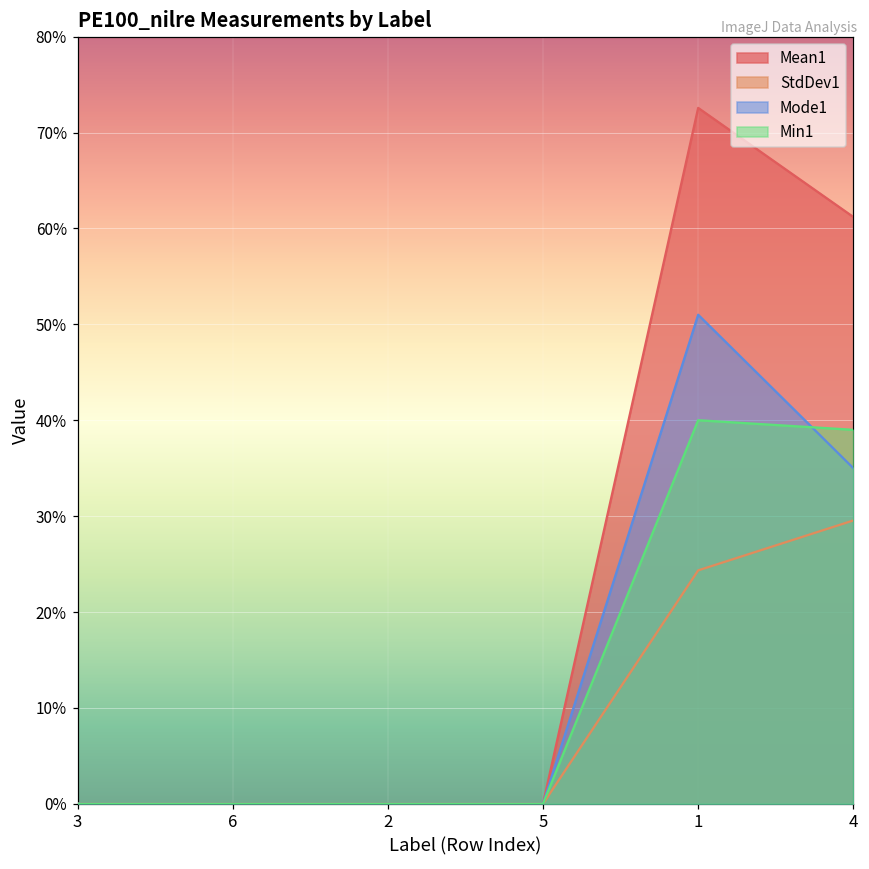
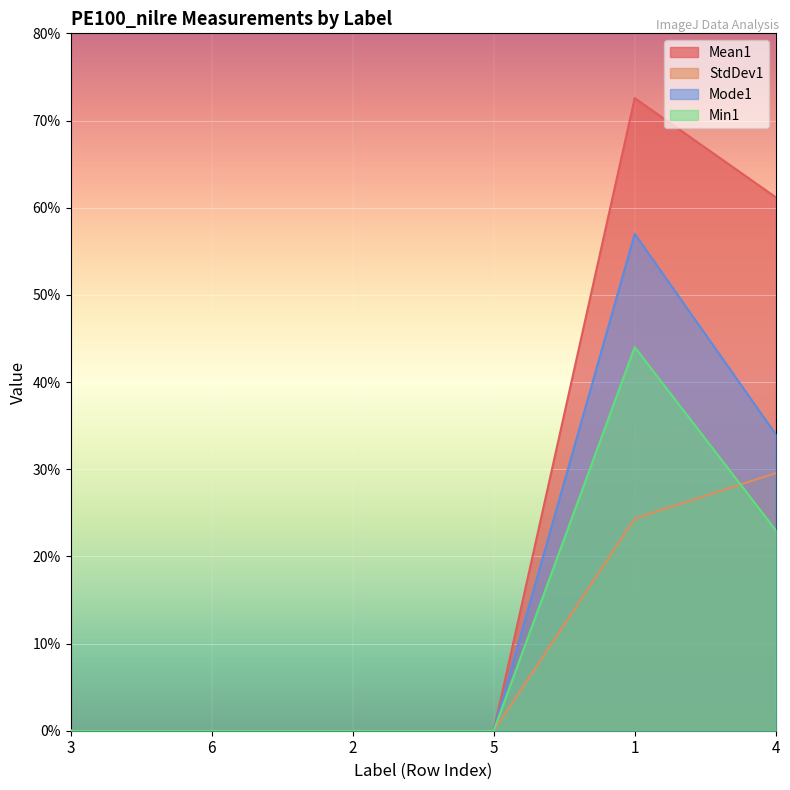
Mode1, 1: 51% -> 57%
Min1, 1: 40% -> 44%
Mode1, 4: 35% -> 34%
Min1, 4: 39% -> 23%
